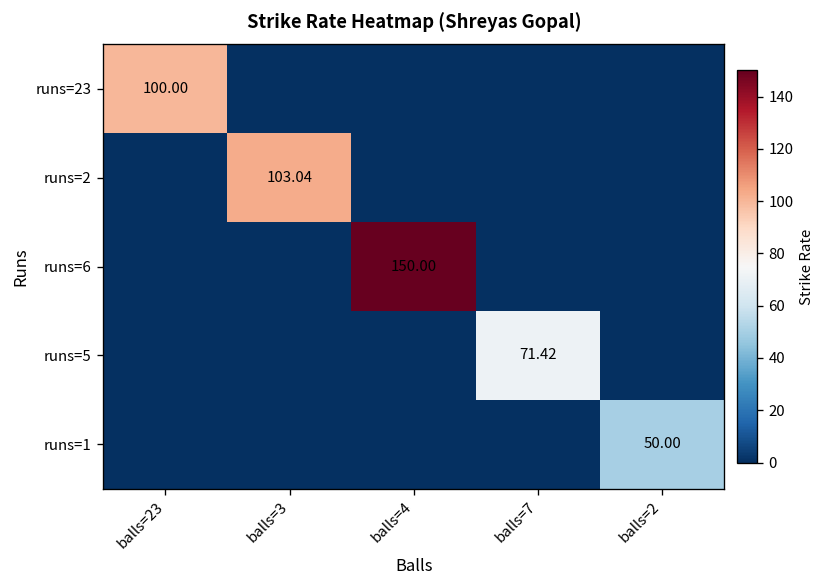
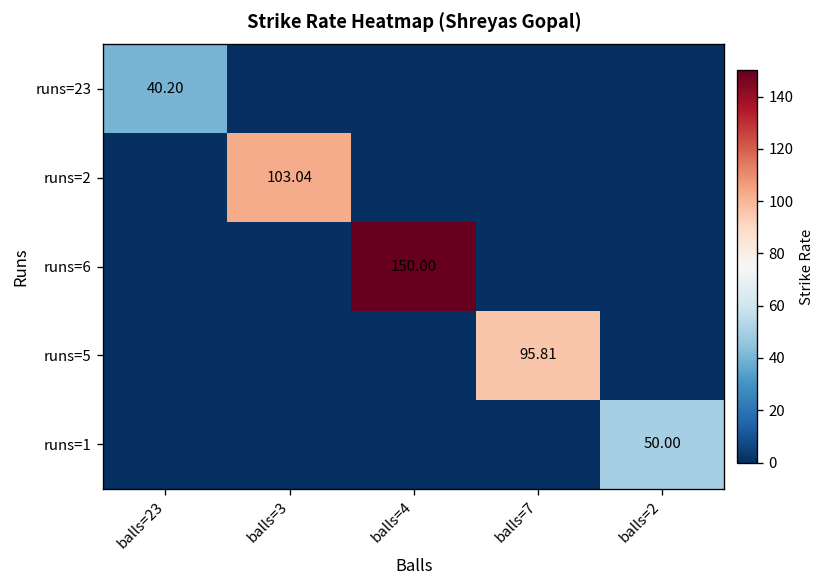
runs=23, balls=23: 100.00 -> 40.20
runs=5, balls=7: 71.42 -> 95.81
